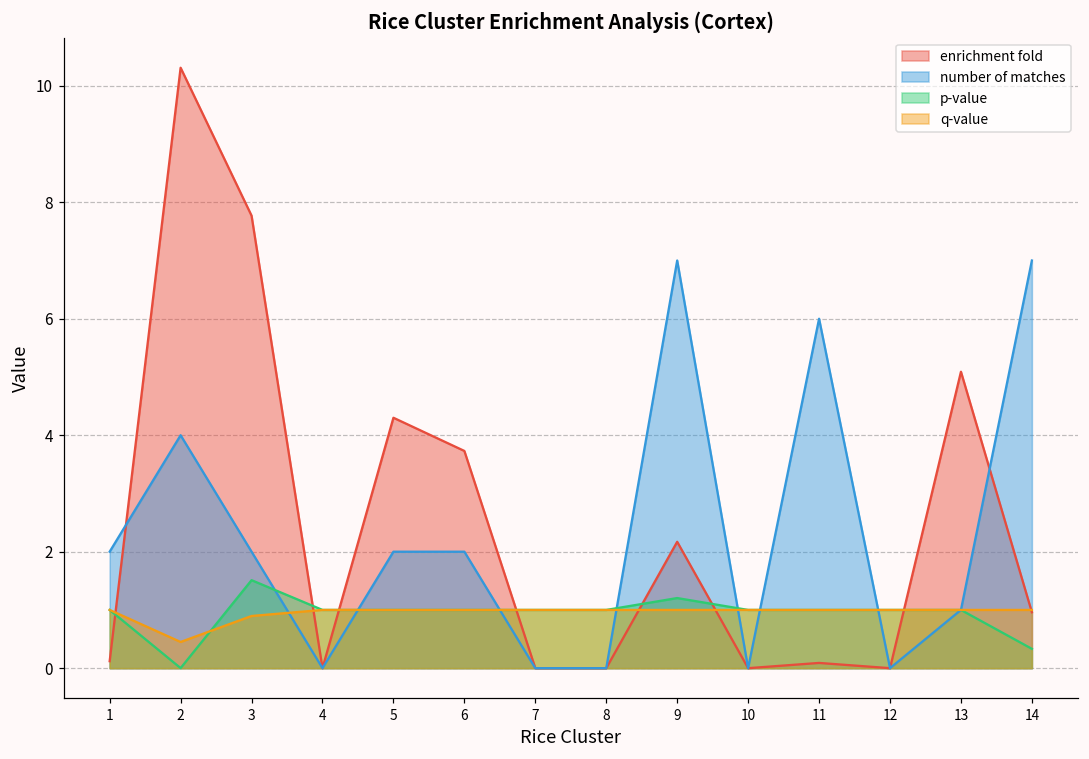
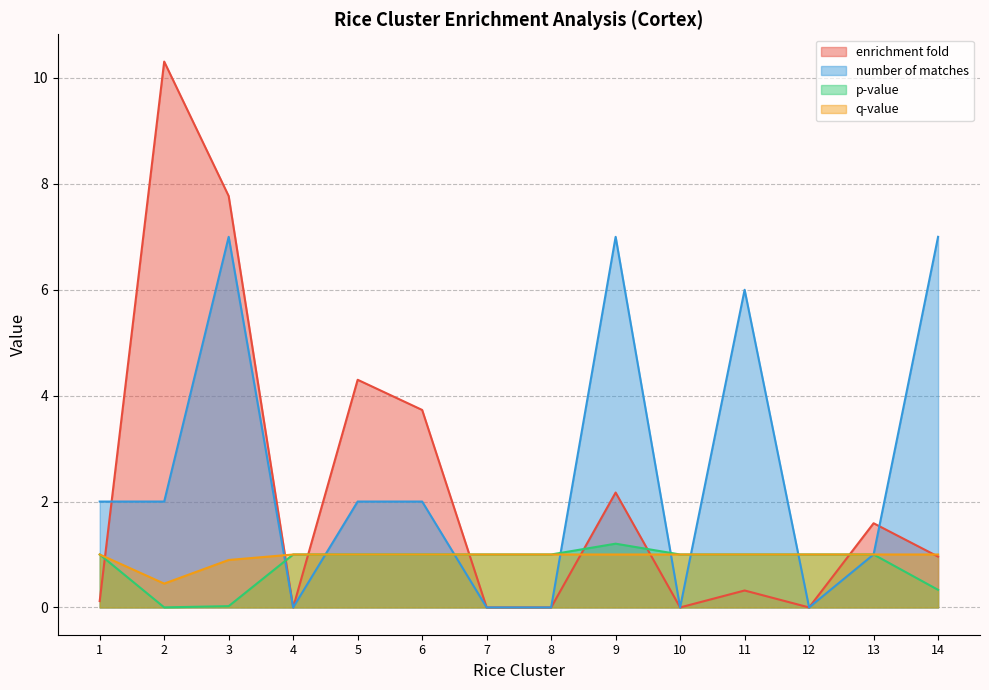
number of matches, 2: 4 -> 2
number of matches, 3: 2 -> 7
p-value, 3: 1.5 -> 0.0
enrichment fold, 11: 0.1 -> 0.3
enrichment fold, 13: 5.1 -> 1.6
